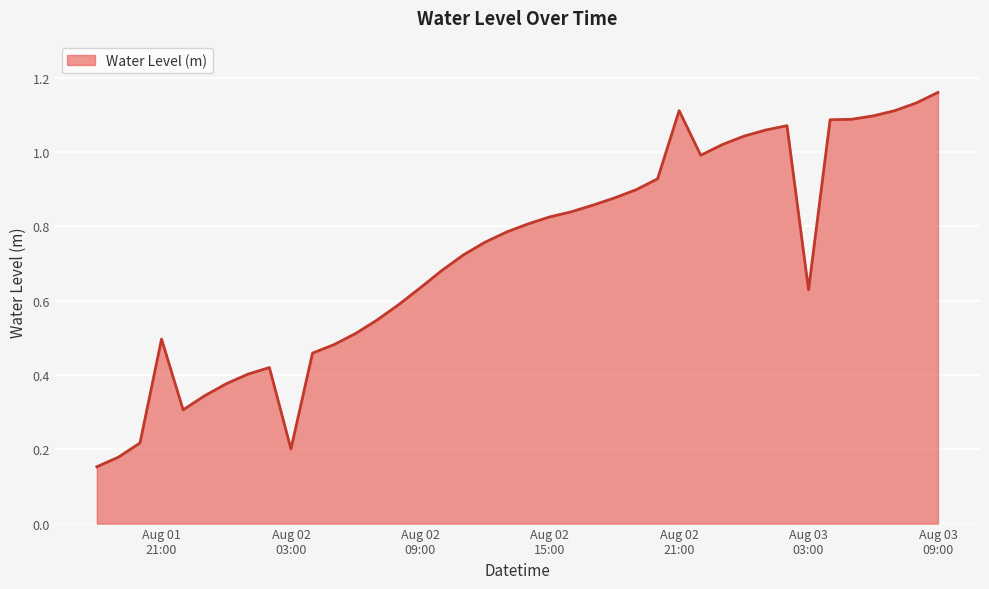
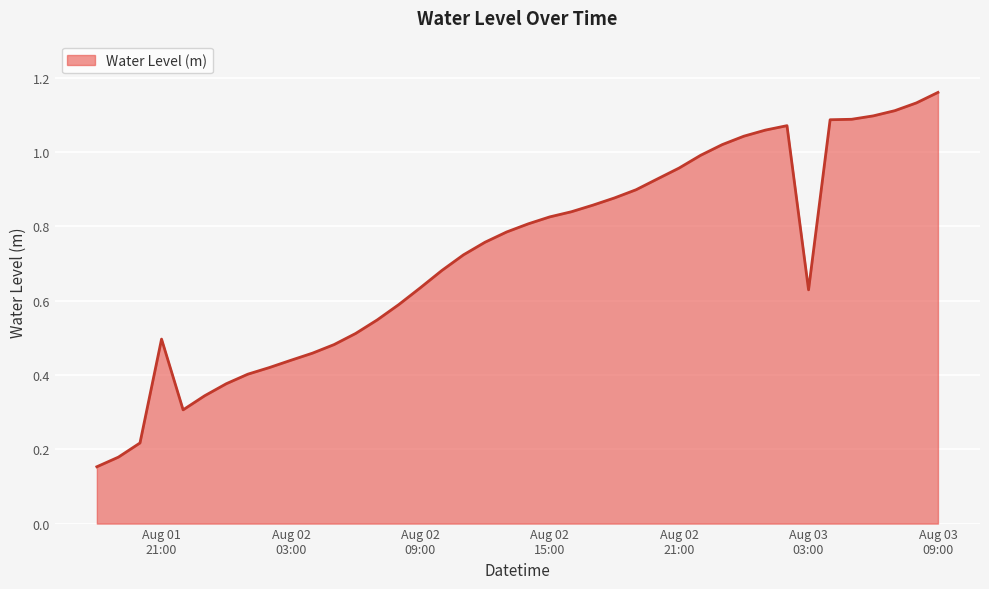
Aug 02 03:00: 0.20 -> 0.44
Aug 02 21:00: 1.11 -> 0.96
